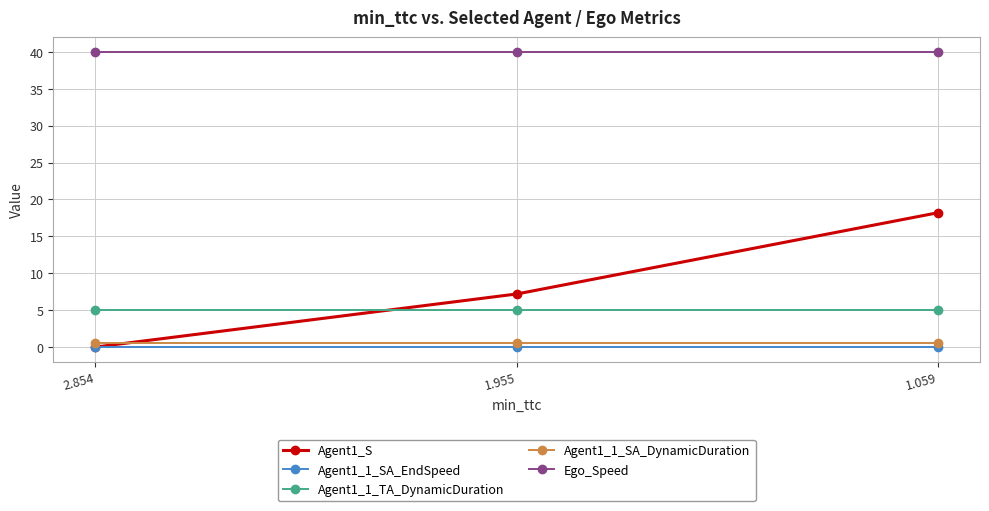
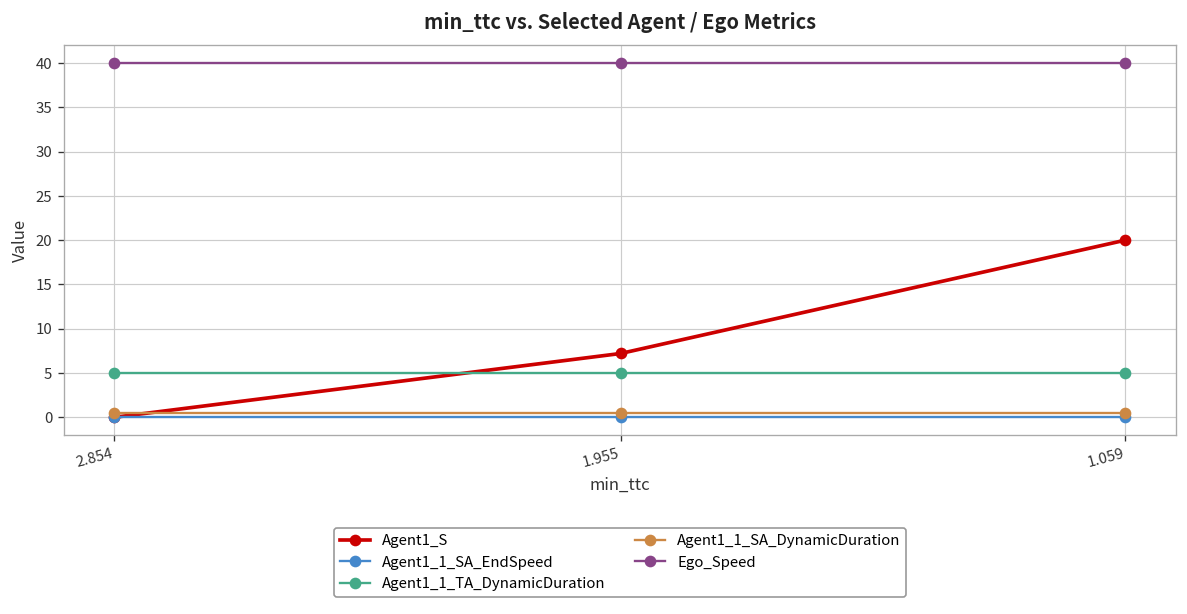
Agent1_S, 1.059: 18 -> 20
